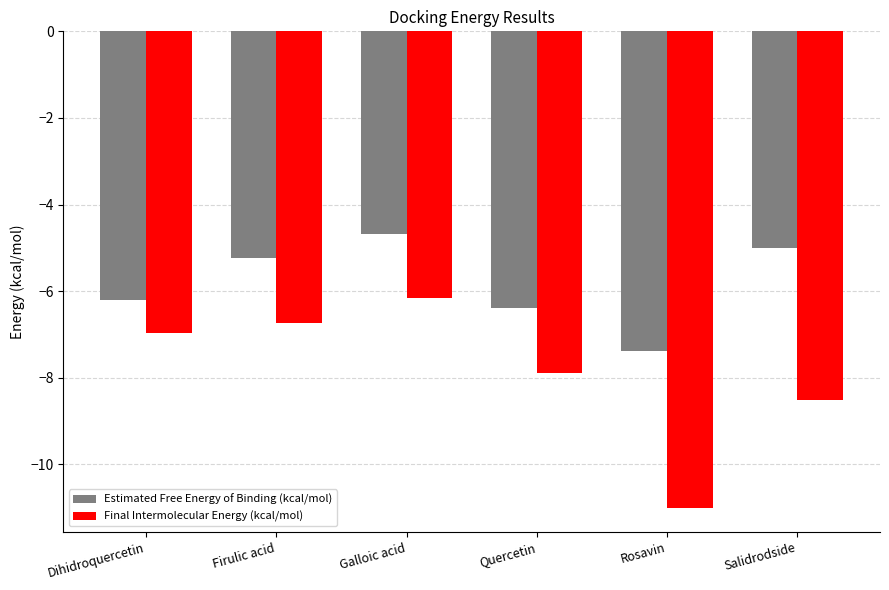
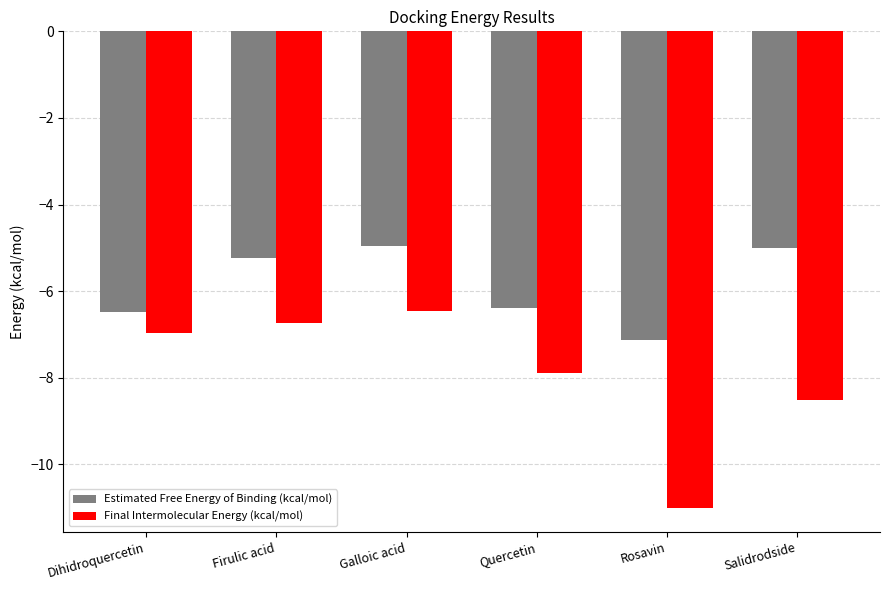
Estimated Free Energy of Binding (kcal/mol), Dihidroquercetin: -6.2 -> -6.5
Estimated Free Energy of Binding (kcal/mol), Galloic acid: -4.7 -> -5.0
Final Intermolecular Energy (kcal/mol), Galloic acid: -6.2 -> -6.5
Estimated Free Energy of Binding (kcal/mol), Rosavin: -7.4 -> -7.1
